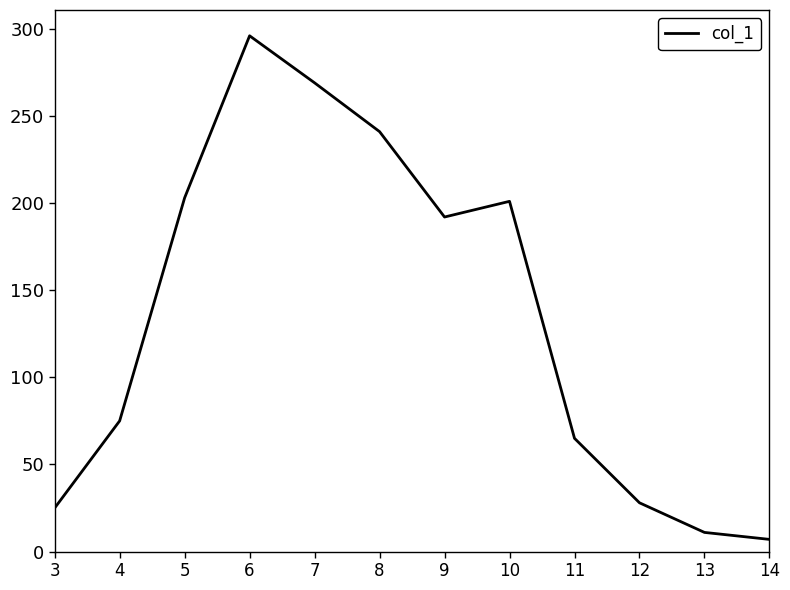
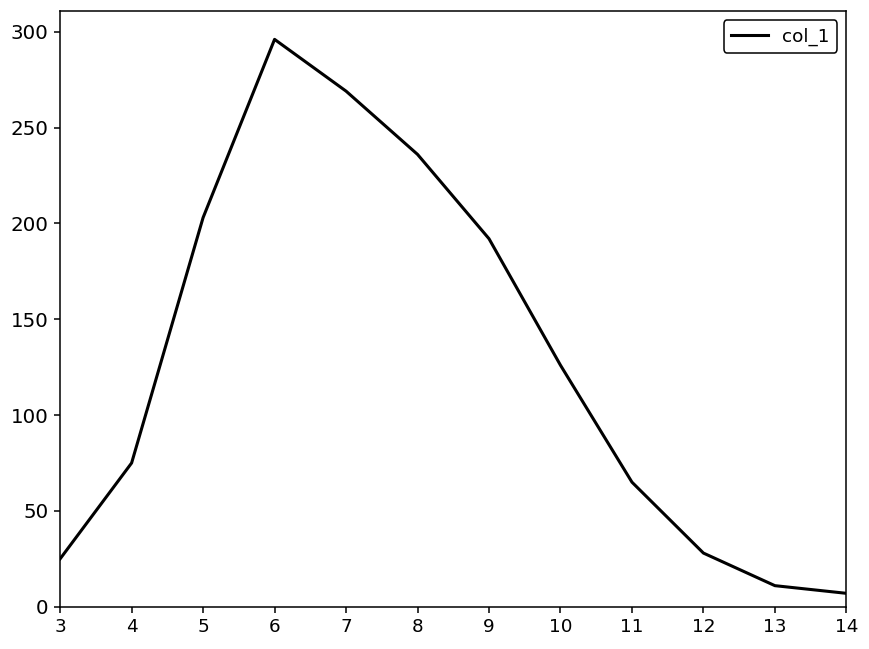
8: 241 -> 236
10: 201 -> 126
